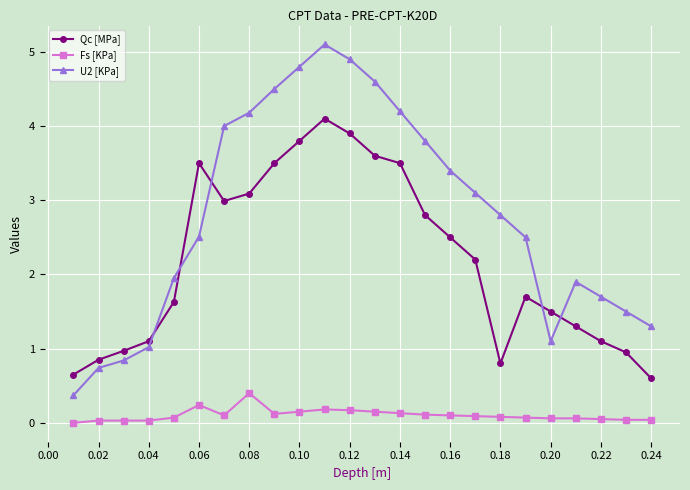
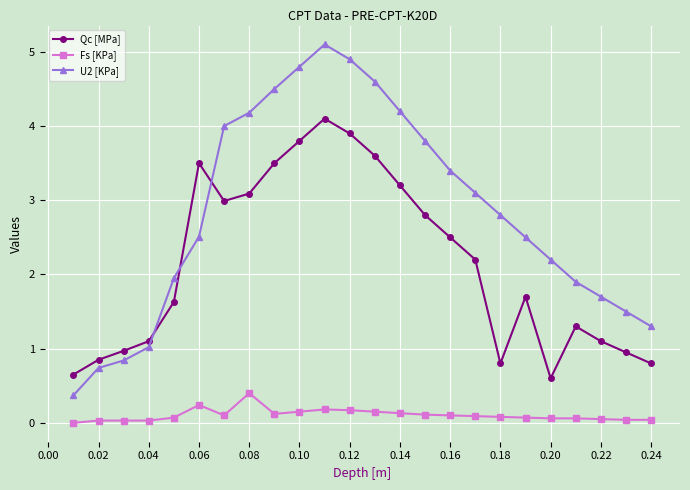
Qc [MPa], 0.14: 3.5 -> 3.2
Qc [MPa], 0.20: 1.5 -> 0.6
U2 [KPa], 0.20: 1.1 -> 2.2
Qc [MPa], 0.24: 0.6 -> 0.8
